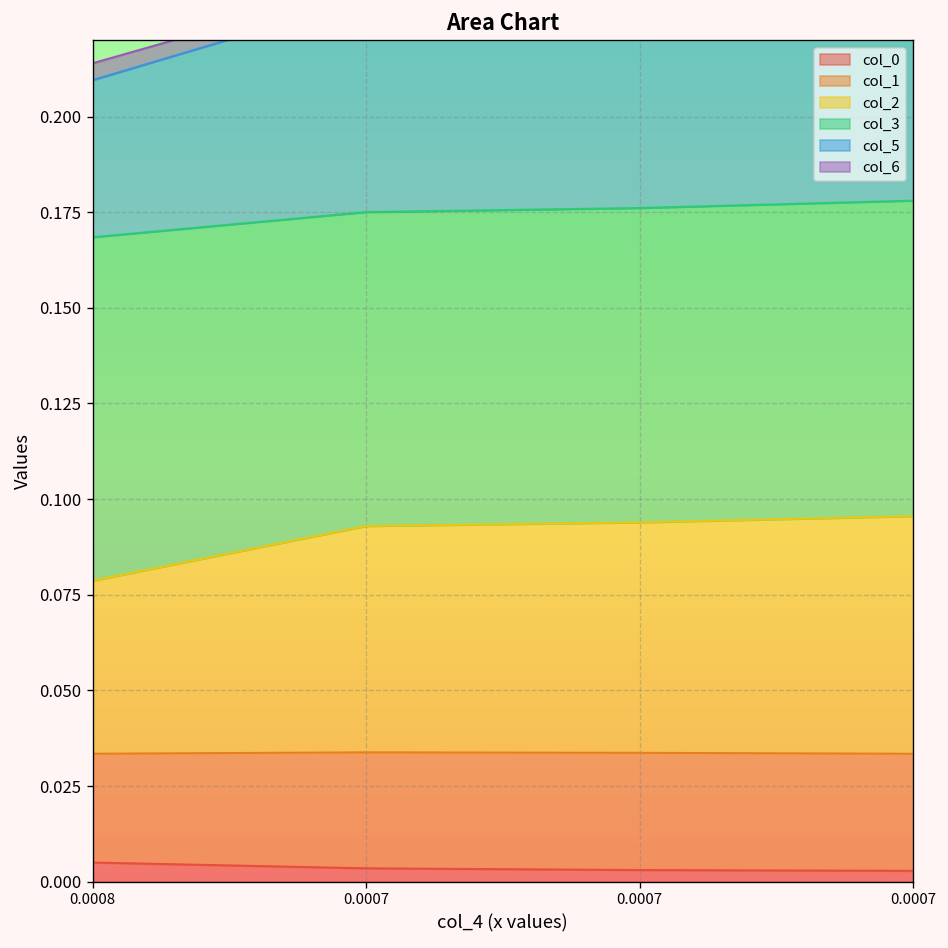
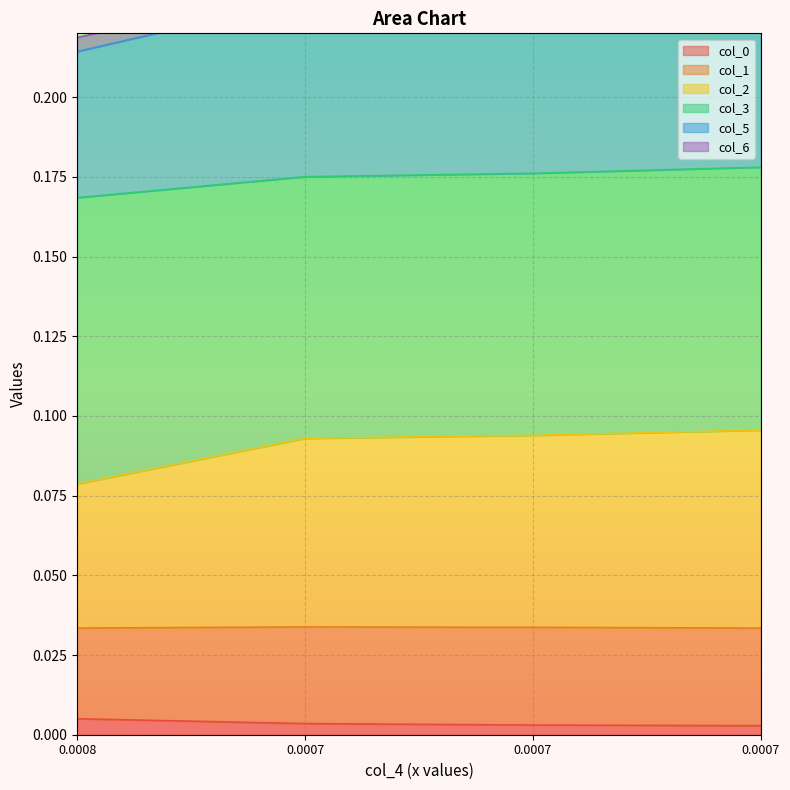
col_5, 0.0008: 0.041 -> 0.046
